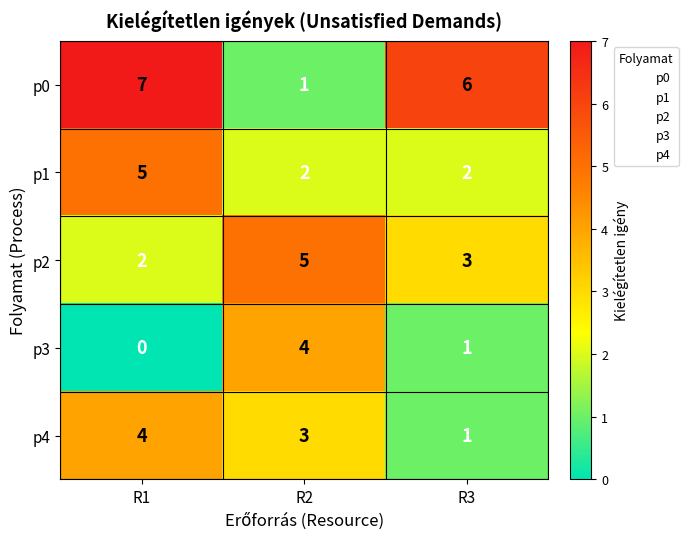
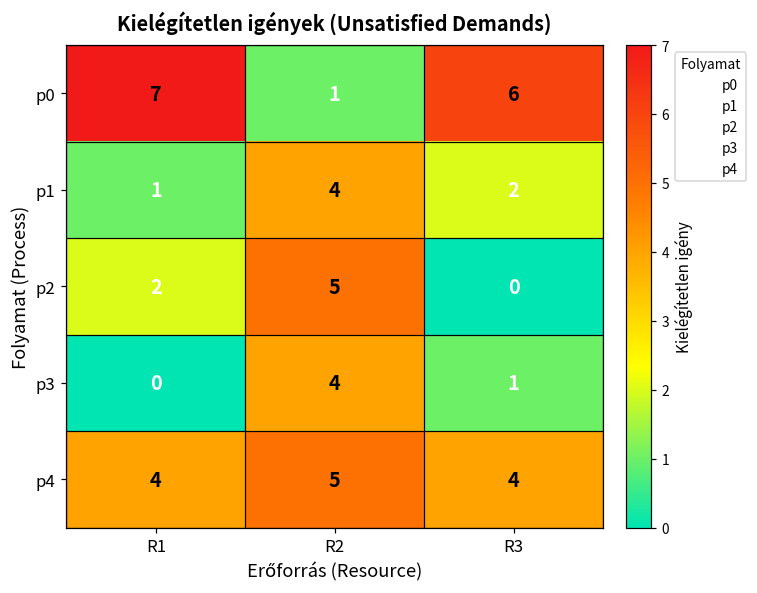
p1, R1: 5 -> 1
p1, R2: 2 -> 4
p2, R3: 3 -> 0
p4, R2: 3 -> 5
p4, R3: 1 -> 4
